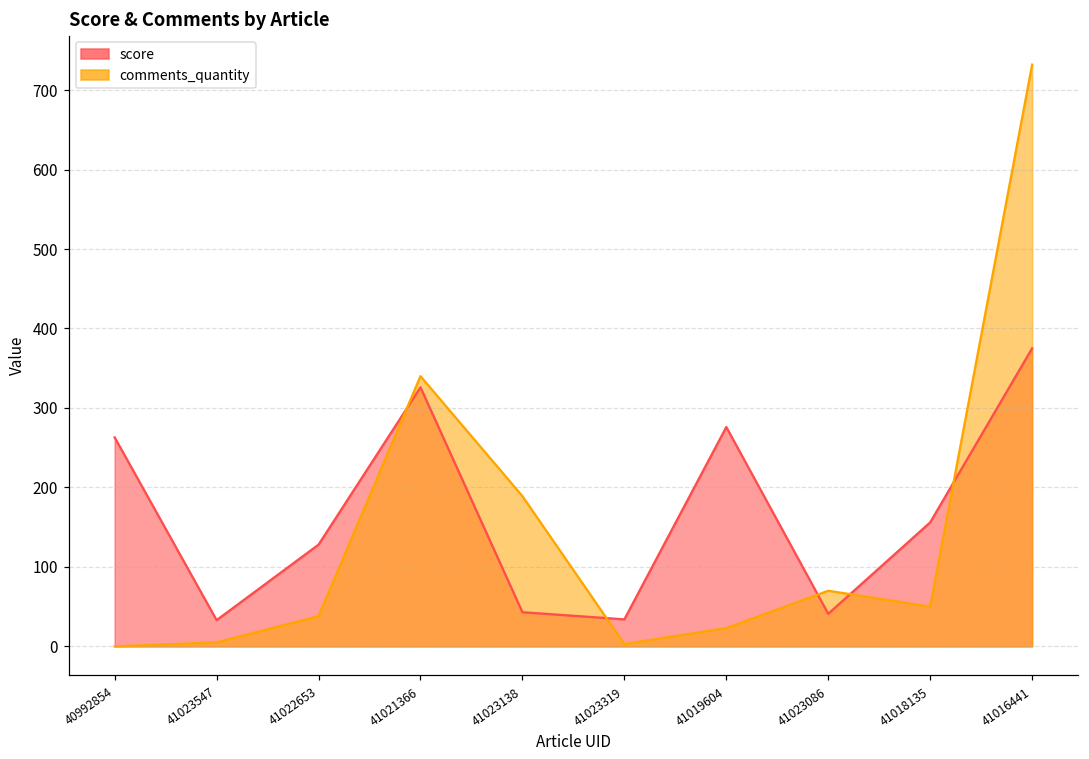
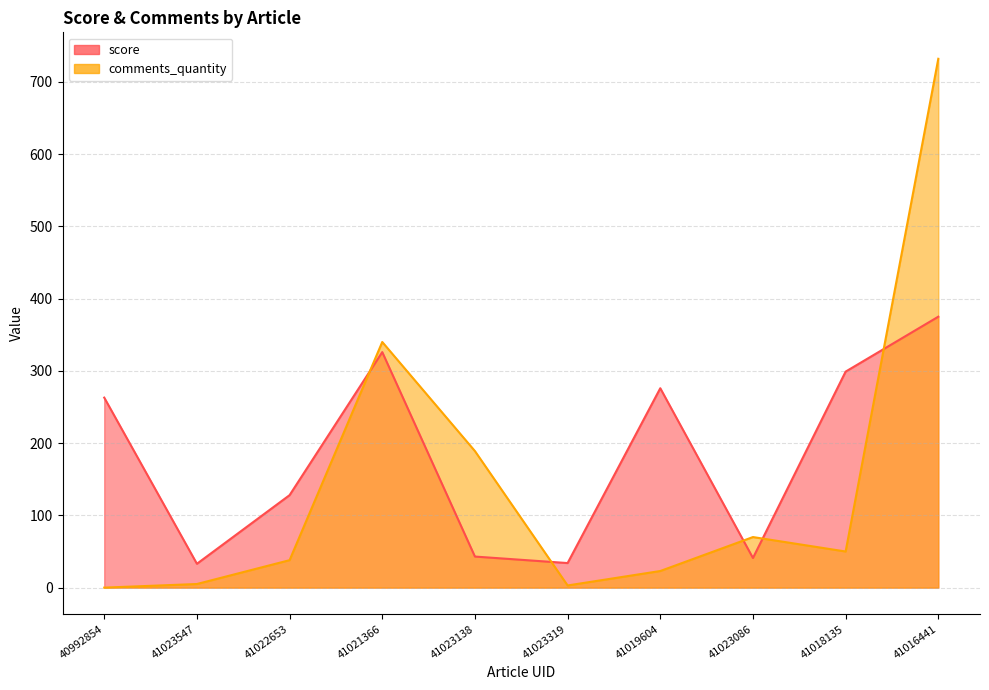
score, 41018135: 160 -> 300
